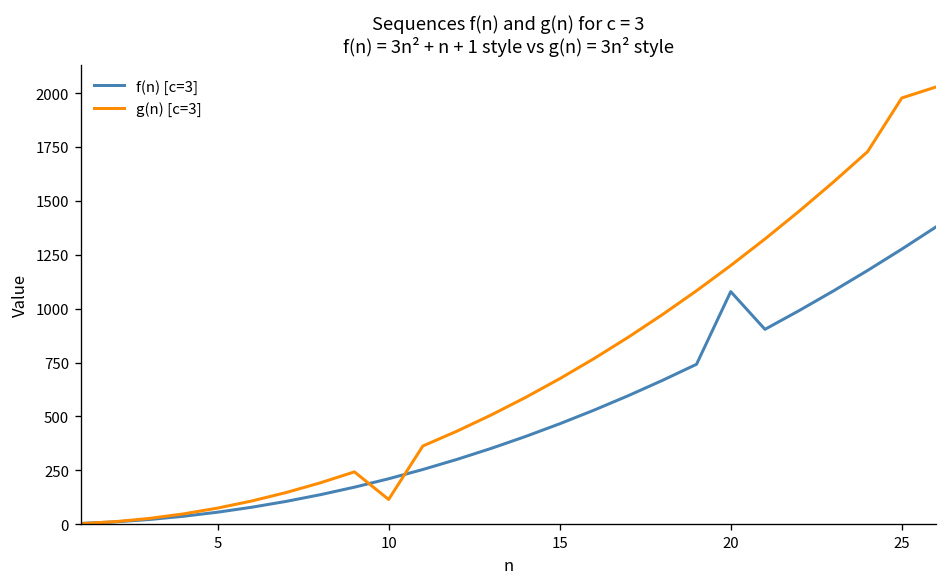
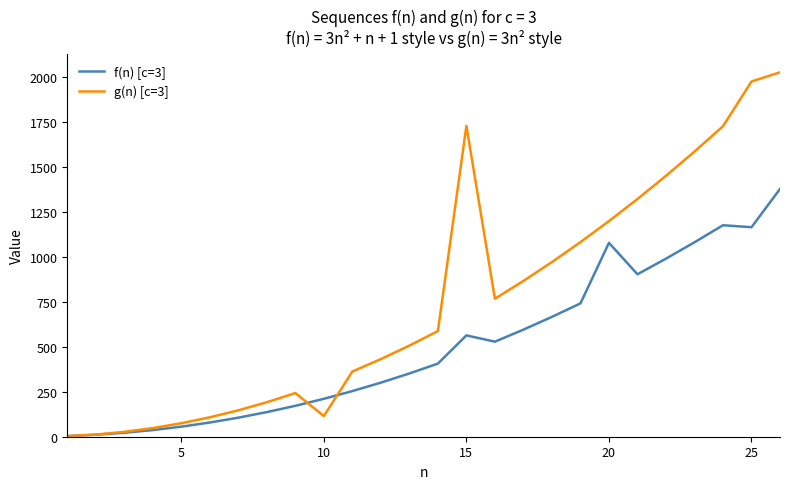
f(n) [c=3], 15: 470 -> 560
g(n) [c=3], 15: 680 -> 1730
f(n) [c=3], 25: 1280 -> 1170
